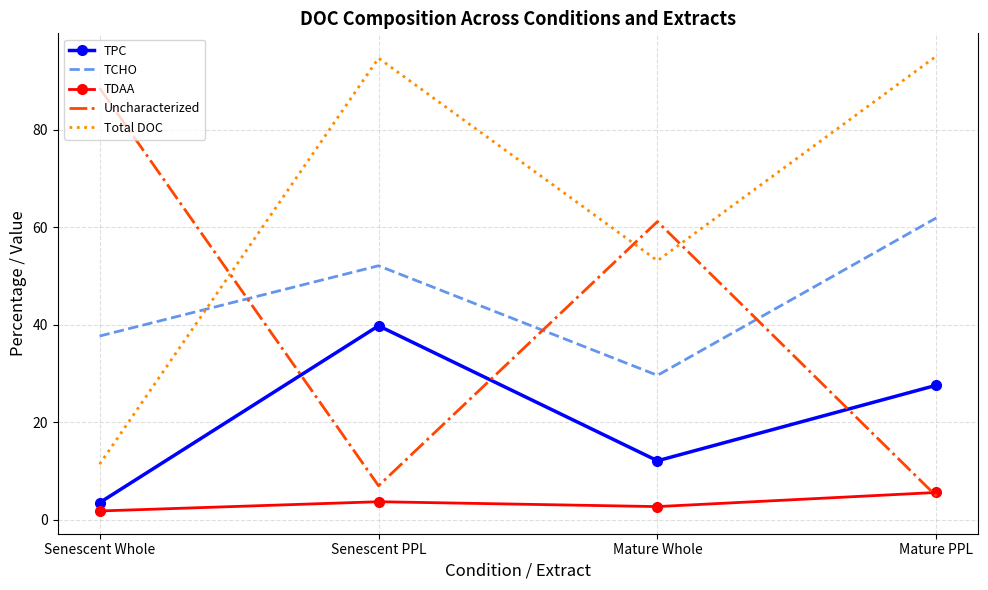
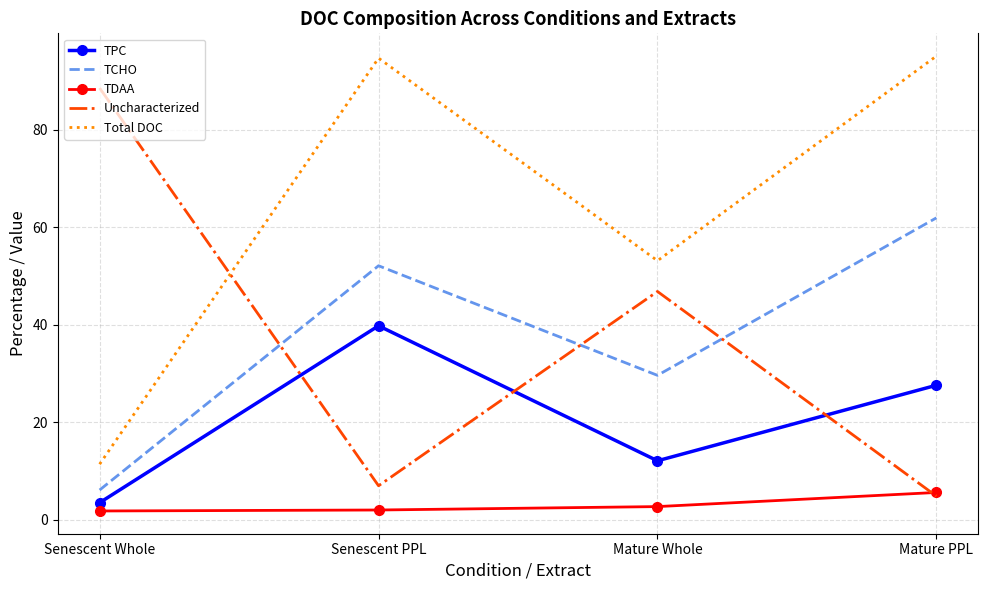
TCHO, Senescent Whole: 38 -> 6
TDAA, Senescent PPL: 4 -> 2
Uncharacterized, Mature Whole: 61 -> 47
